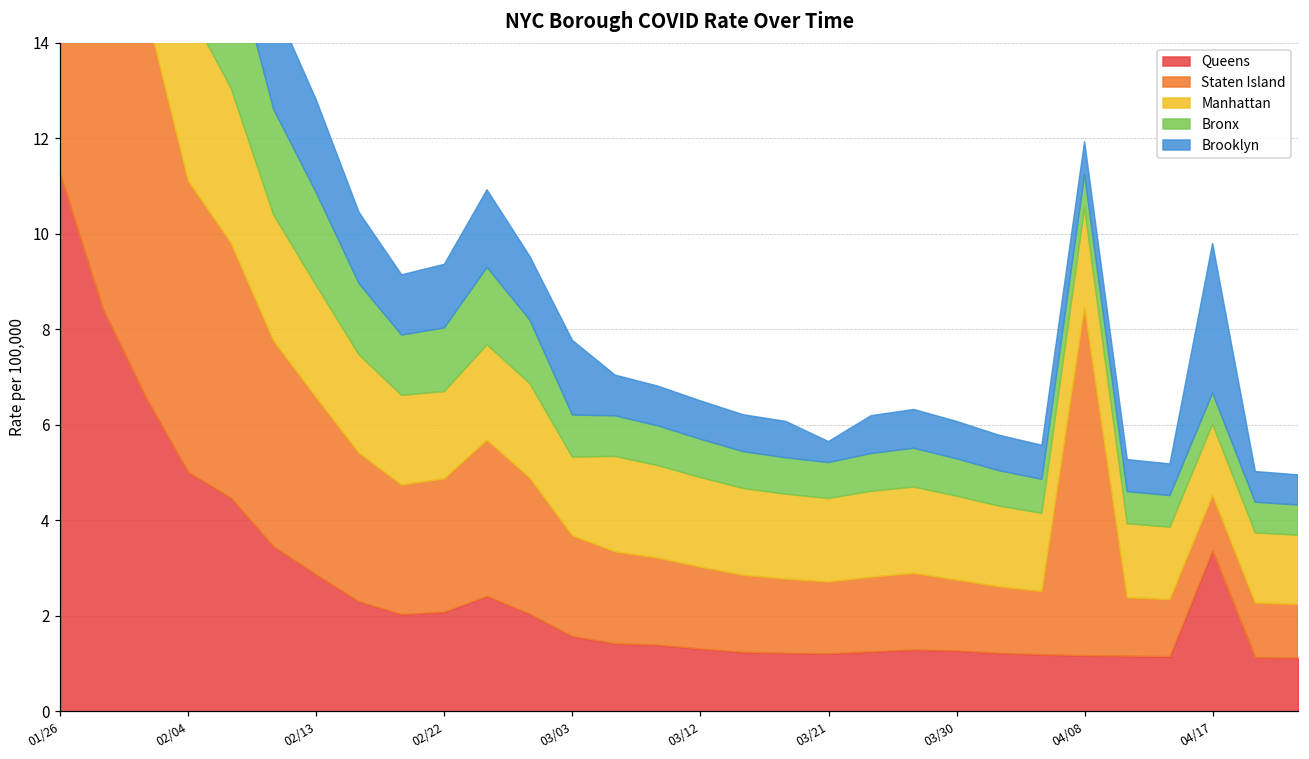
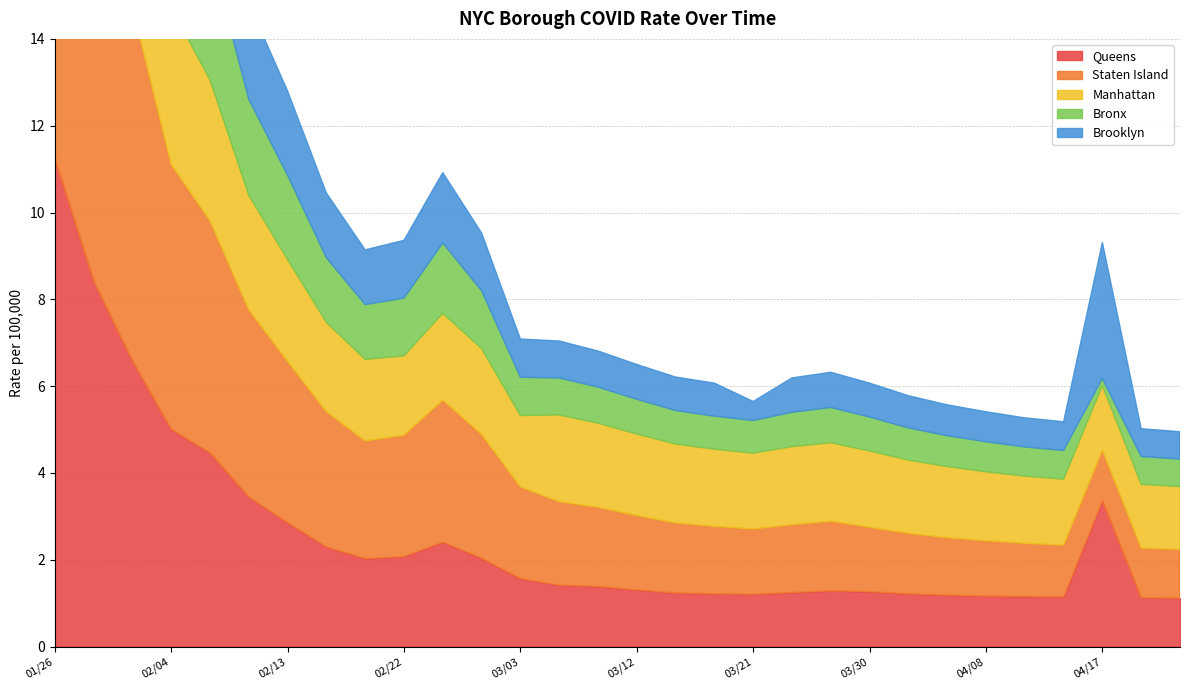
Brooklyn, 03/03: 1.6 -> 0.9
Staten Island, 04/08: 7.3 -> 1.3
Manhattan, 04/08: 2.1 -> 1.6
Bronx, 04/17: 0.7 -> 0.2
